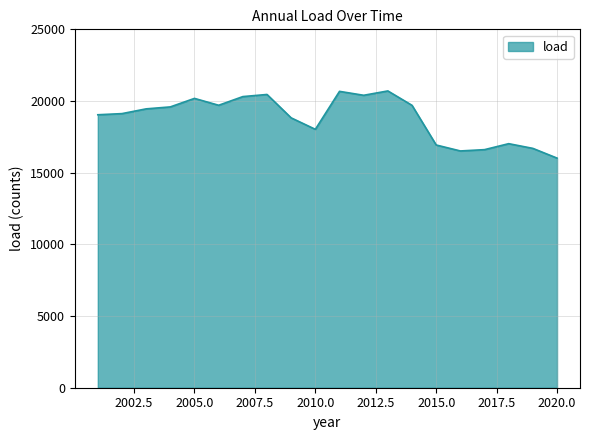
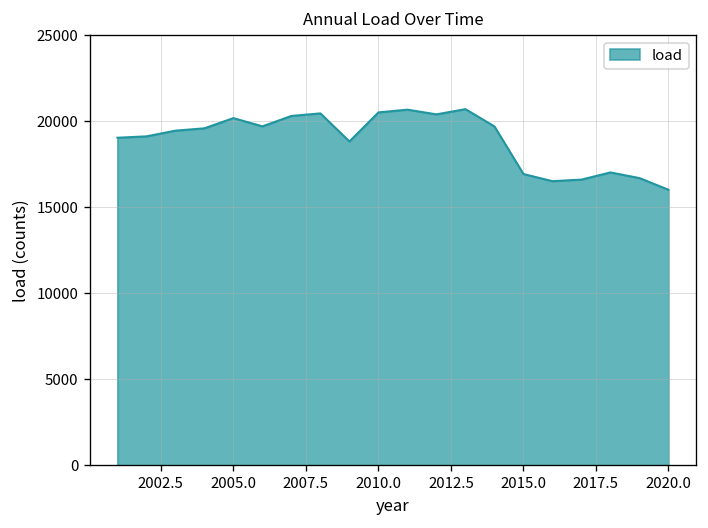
2010.0: 18000 -> 20500
